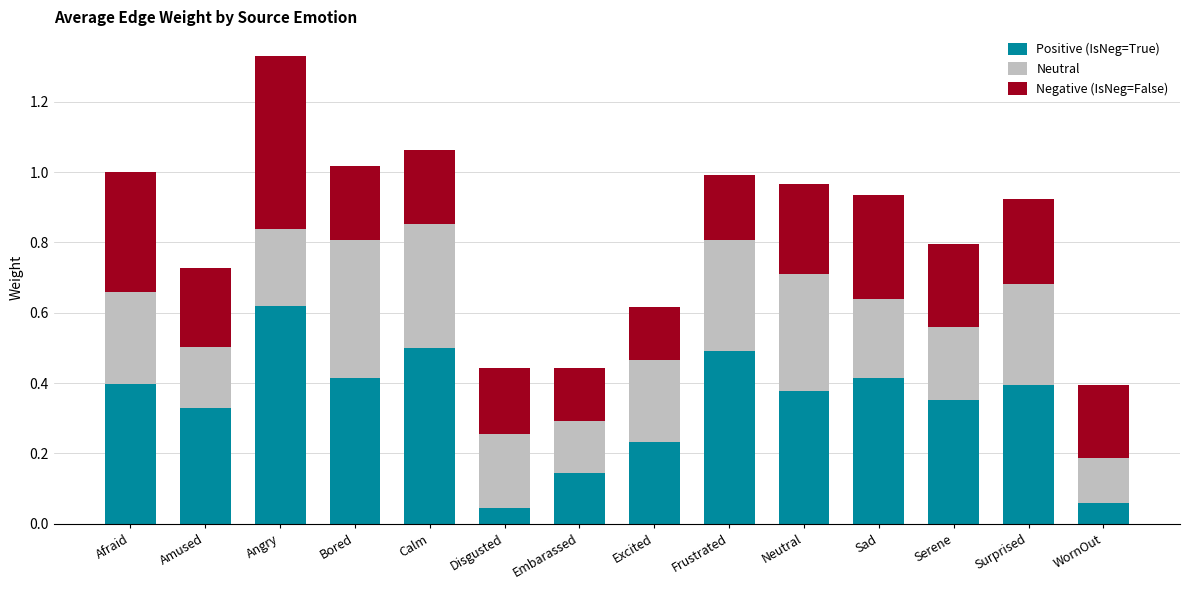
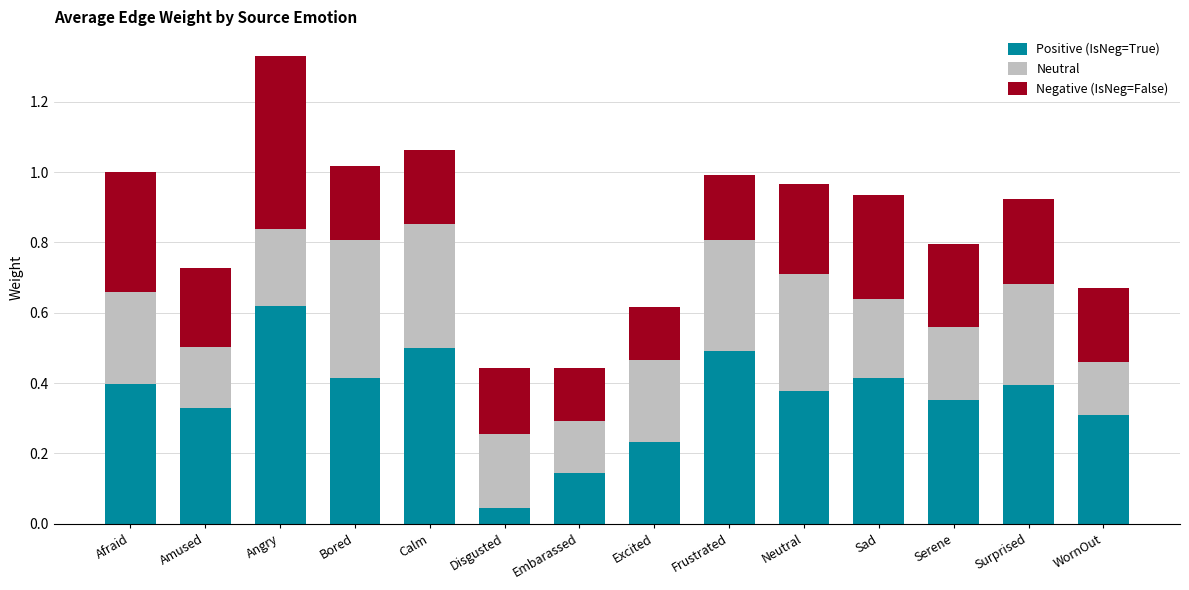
Positive (IsNeg=True), WornOut: 0.06 -> 0.31
Neutral, WornOut: 0.13 -> 0.15
